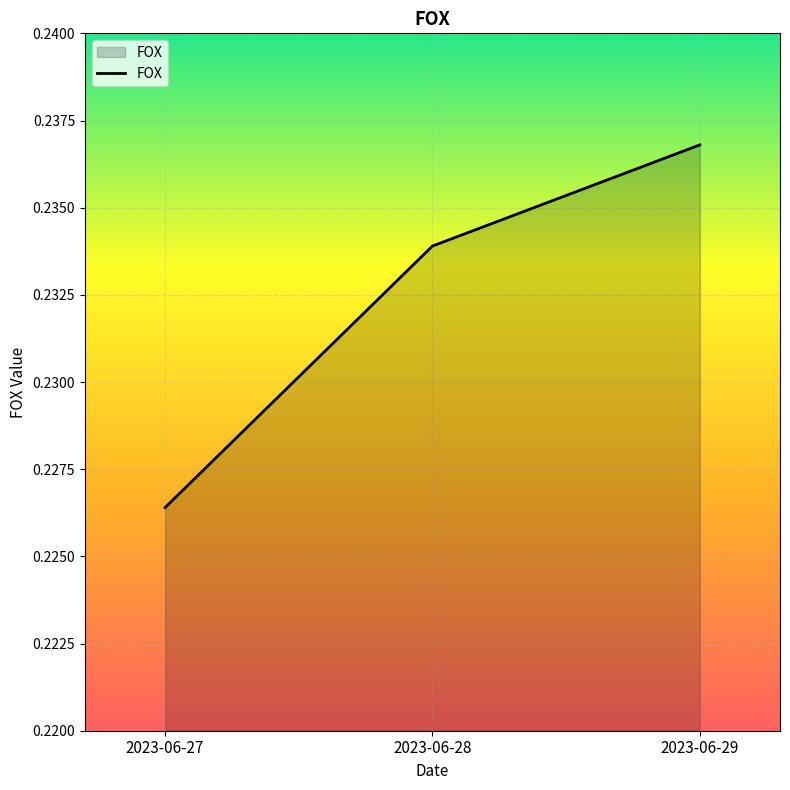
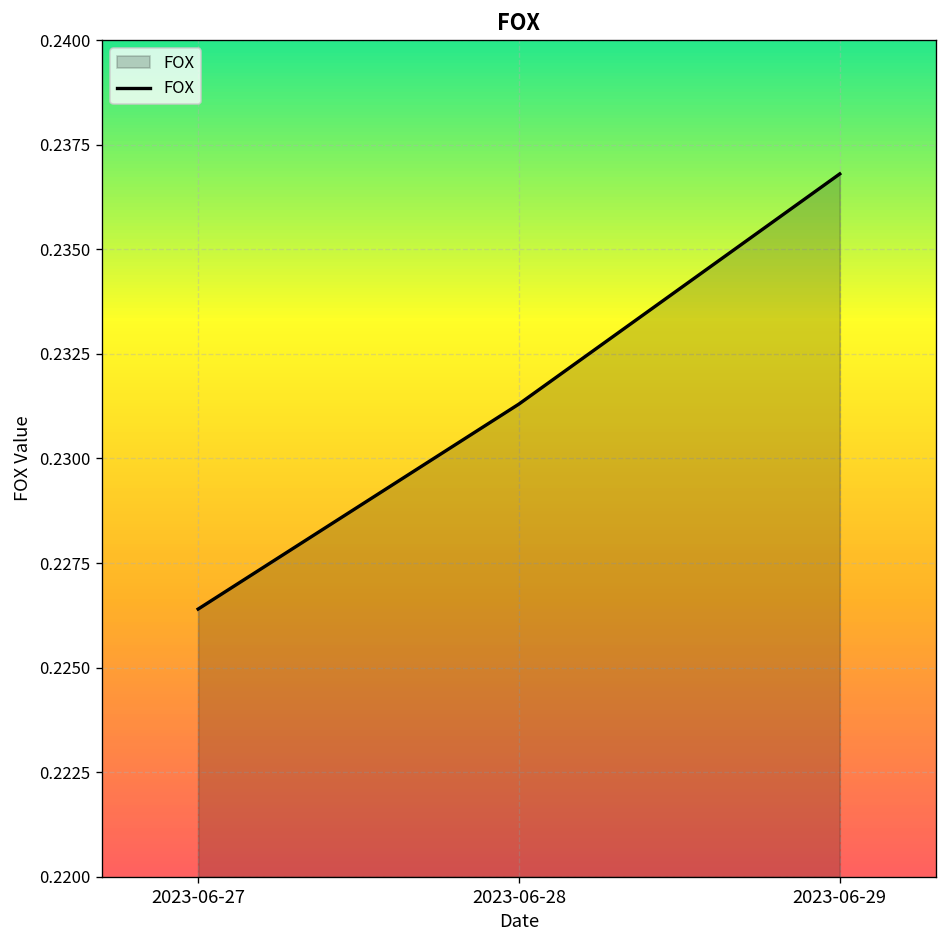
2023-06-28: 0.2339 -> 0.2313
